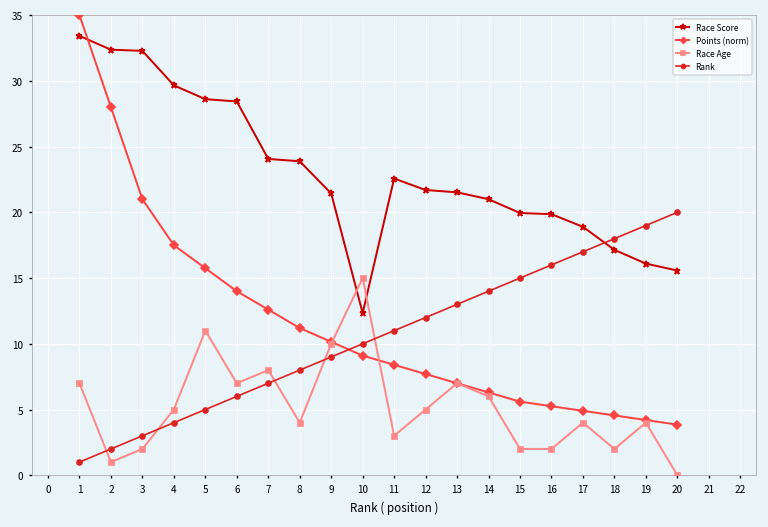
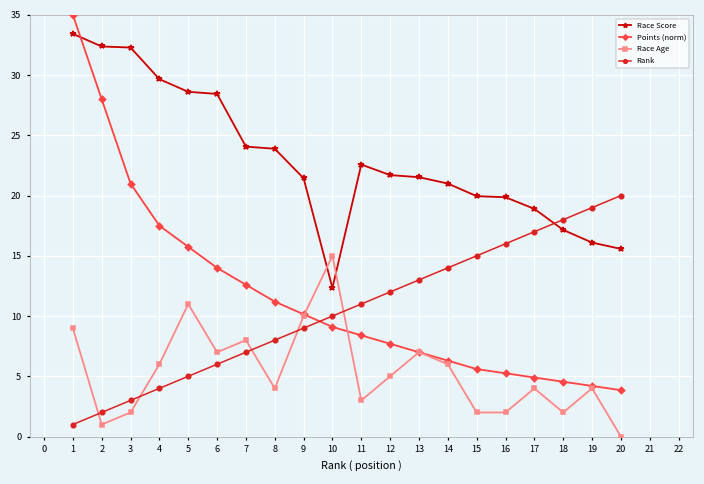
Race Age, 1: 7.0 -> 9.0
Race Age, 4: 5.0 -> 6.0
